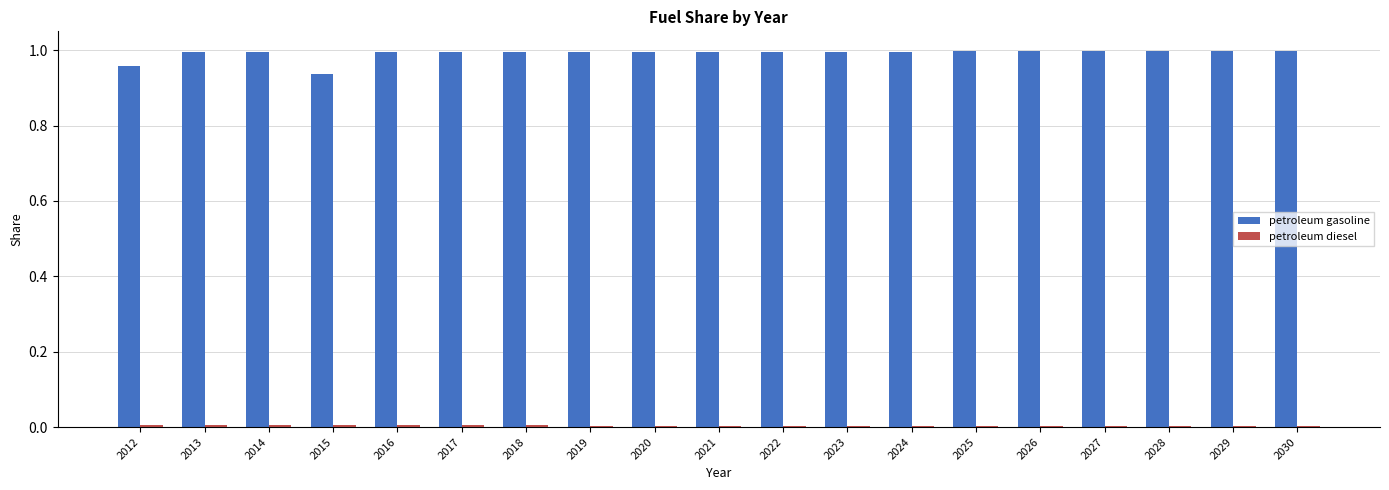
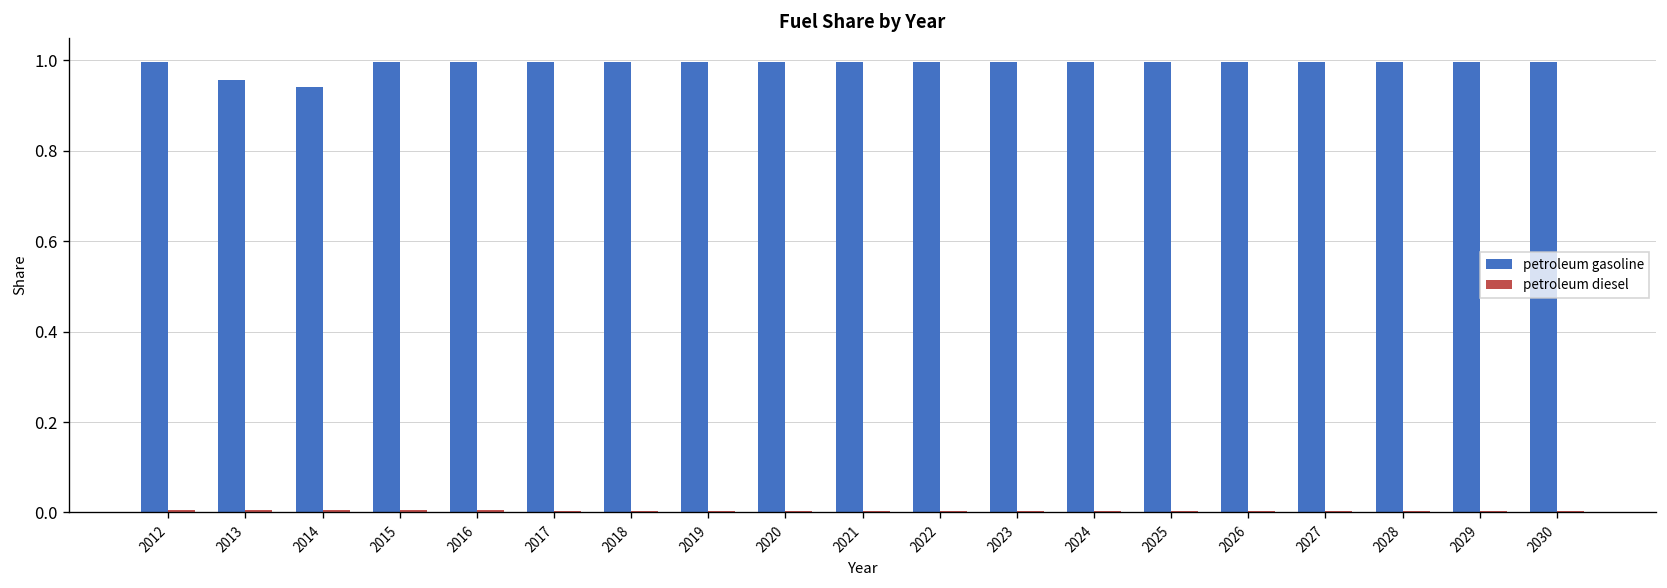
petroleum gasoline, 2012: 0.96 -> 1.00
petroleum gasoline, 2013: 1.00 -> 0.96
petroleum gasoline, 2014: 1.00 -> 0.94
petroleum gasoline, 2015: 0.94 -> 1.00
